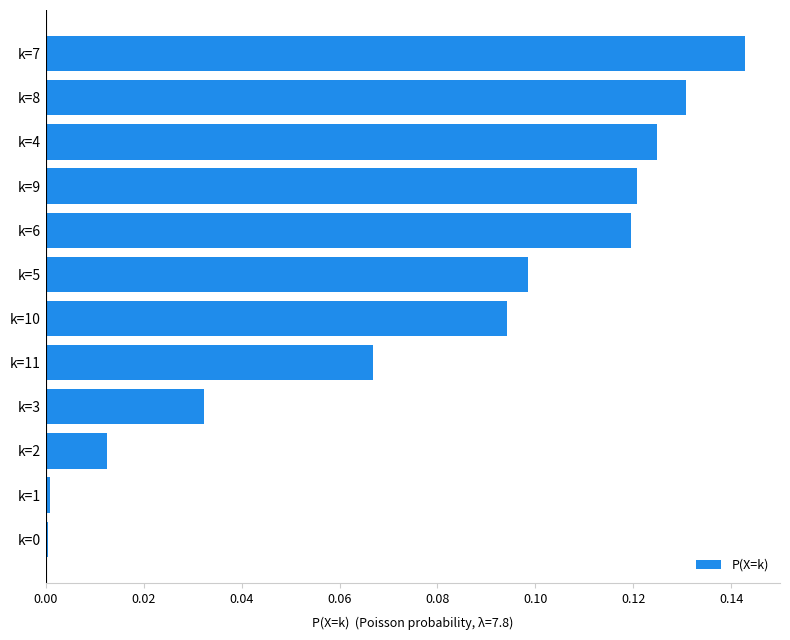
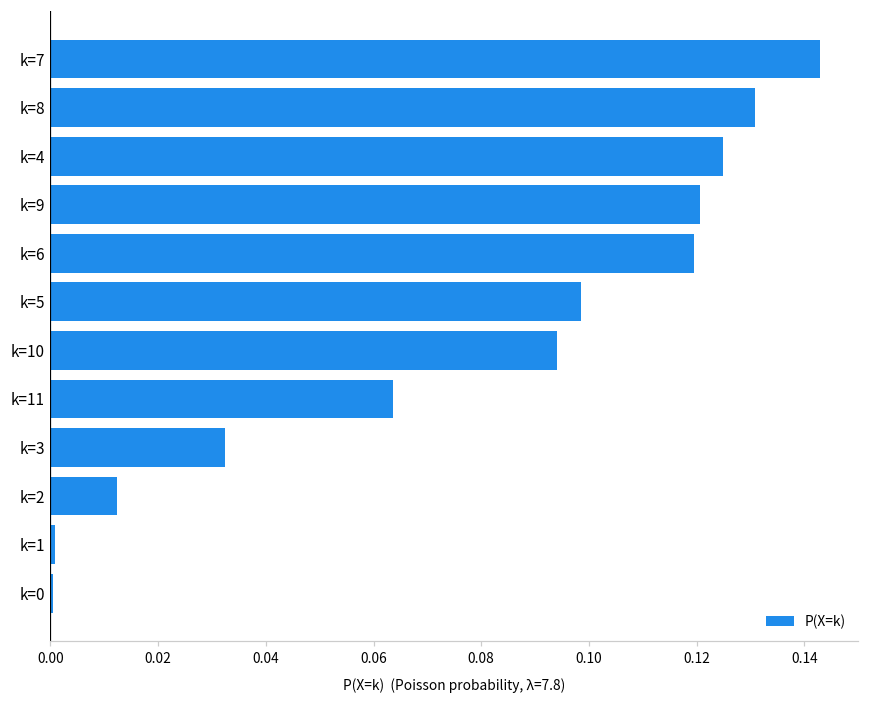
k=11: 0.067 -> 0.064
